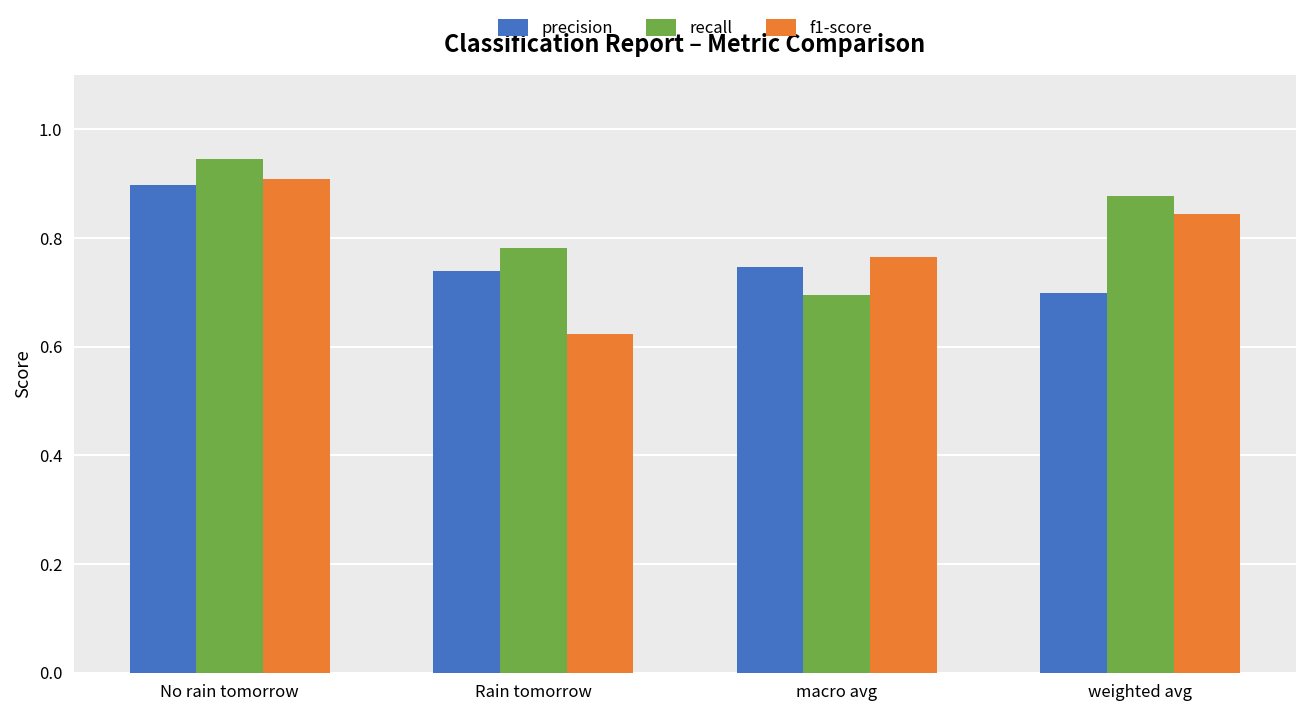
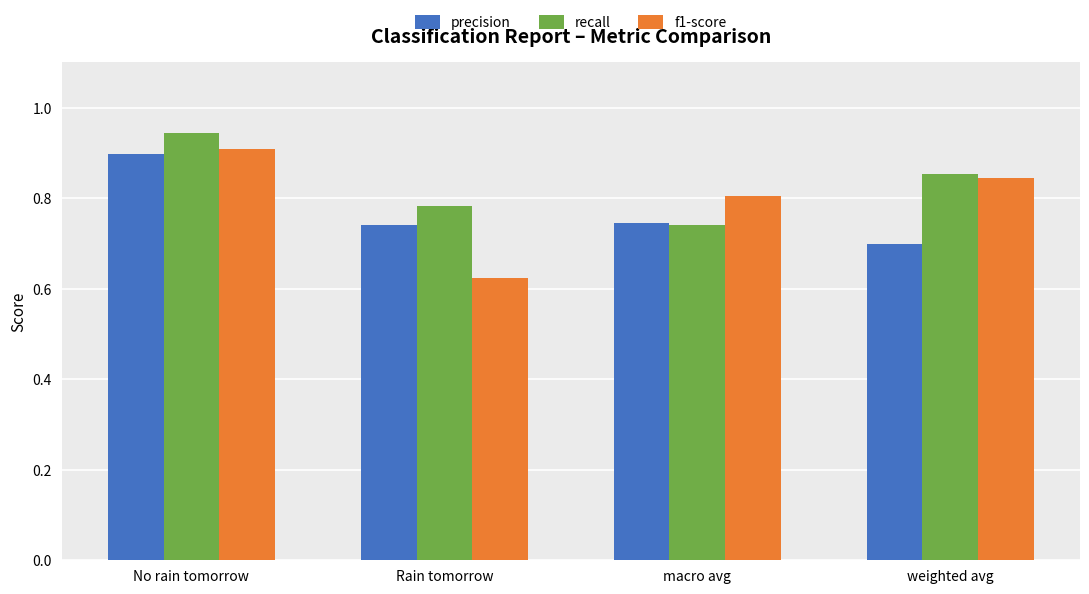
recall, macro avg: 0.70 -> 0.74
f1-score, macro avg: 0.77 -> 0.80
recall, weighted avg: 0.88 -> 0.85
